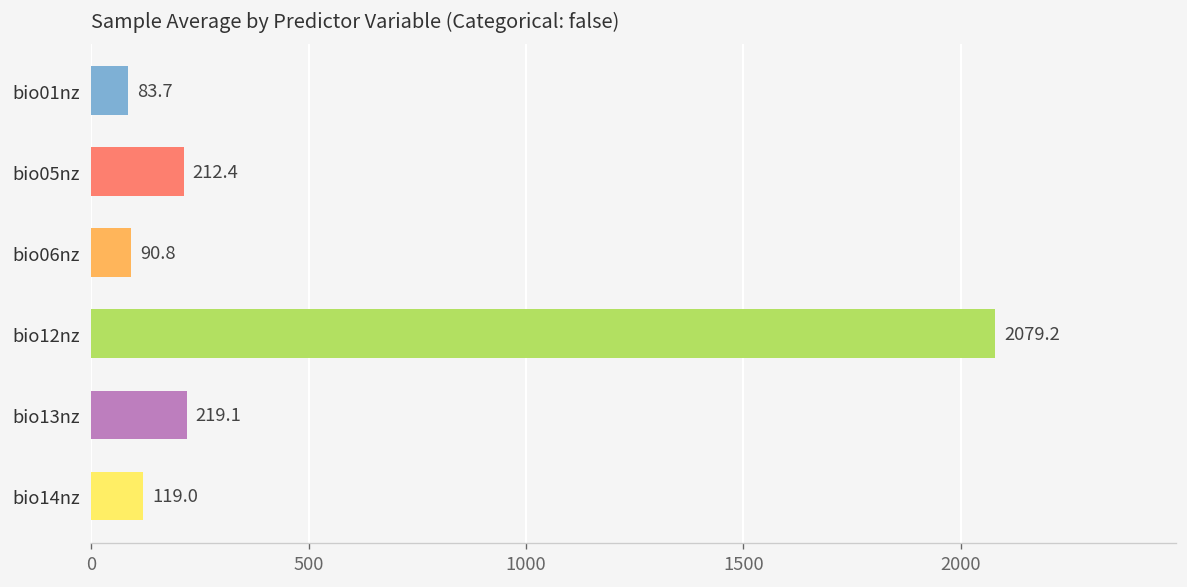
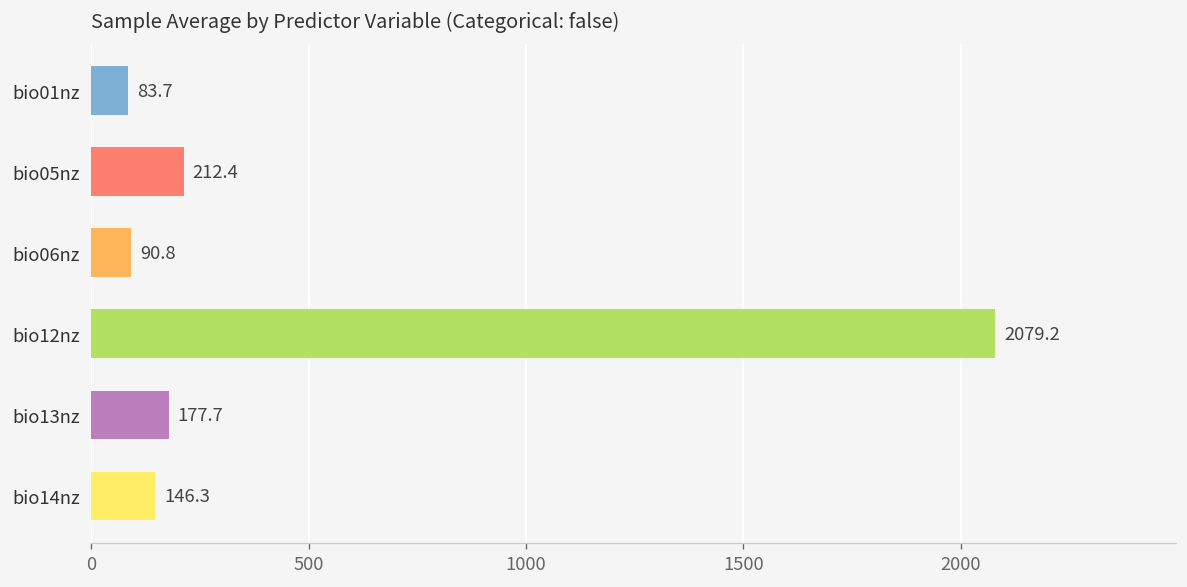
bio13nz: 219.1 -> 177.7
bio14nz: 119.0 -> 146.3
